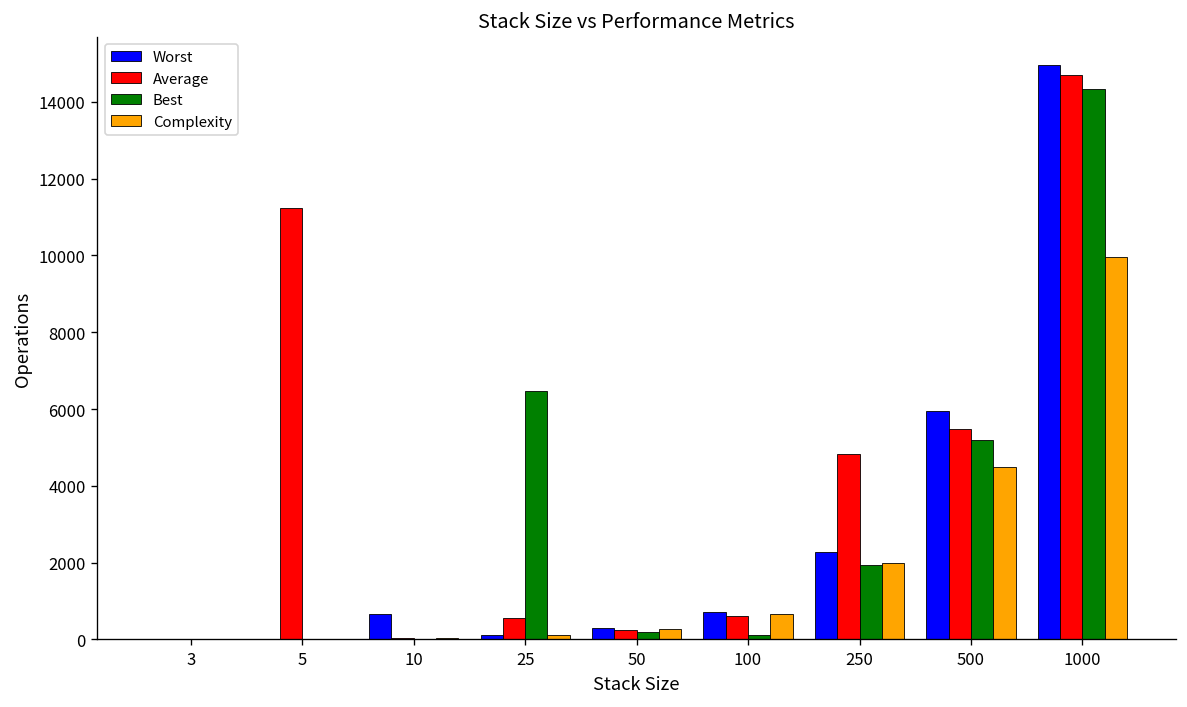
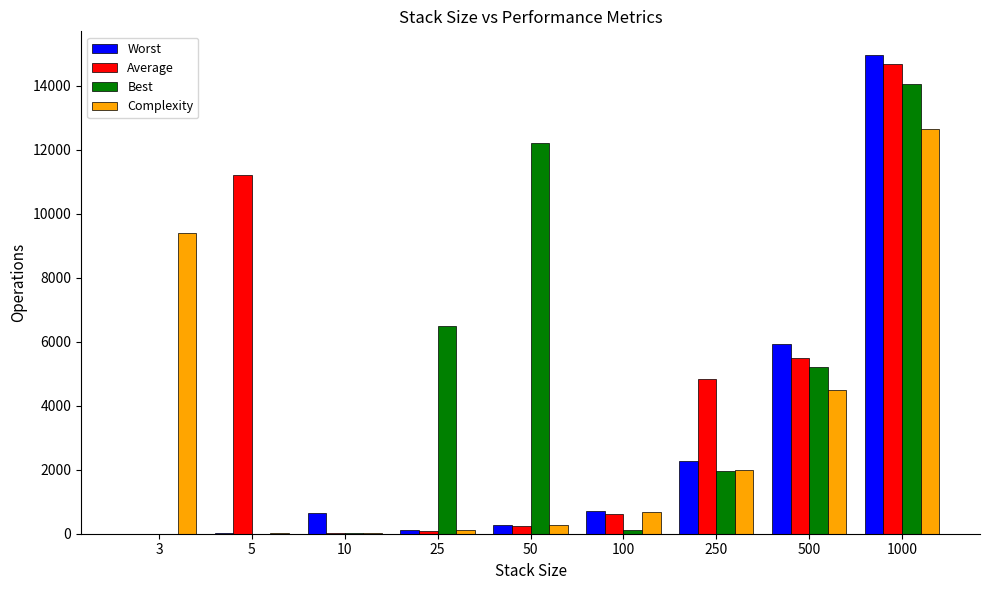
Complexity, 3: 0 -> 9400
Average, 25: 600 -> 100
Best, 50: 200 -> 12200
Best, 1000: 14300 -> 14100
Complexity, 1000: 10000 -> 12700
